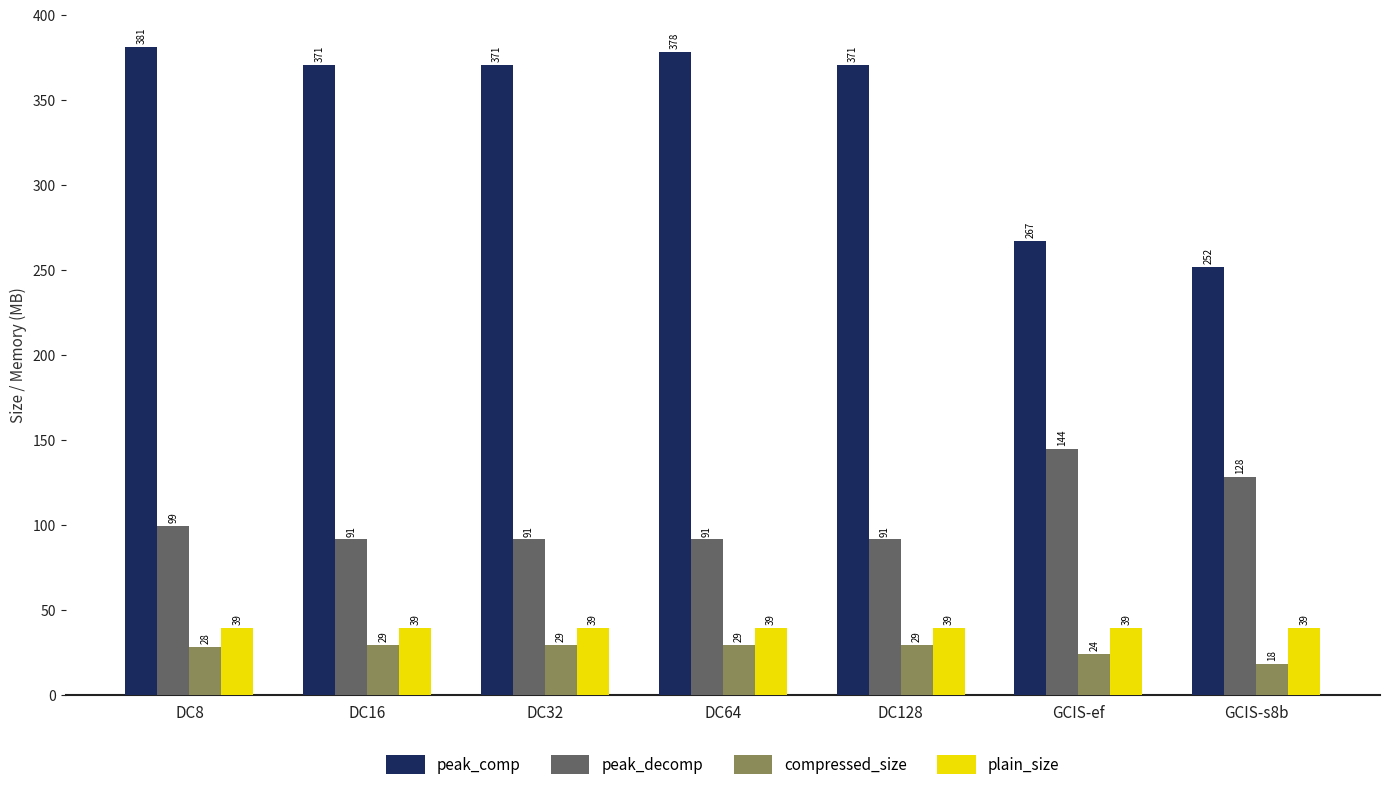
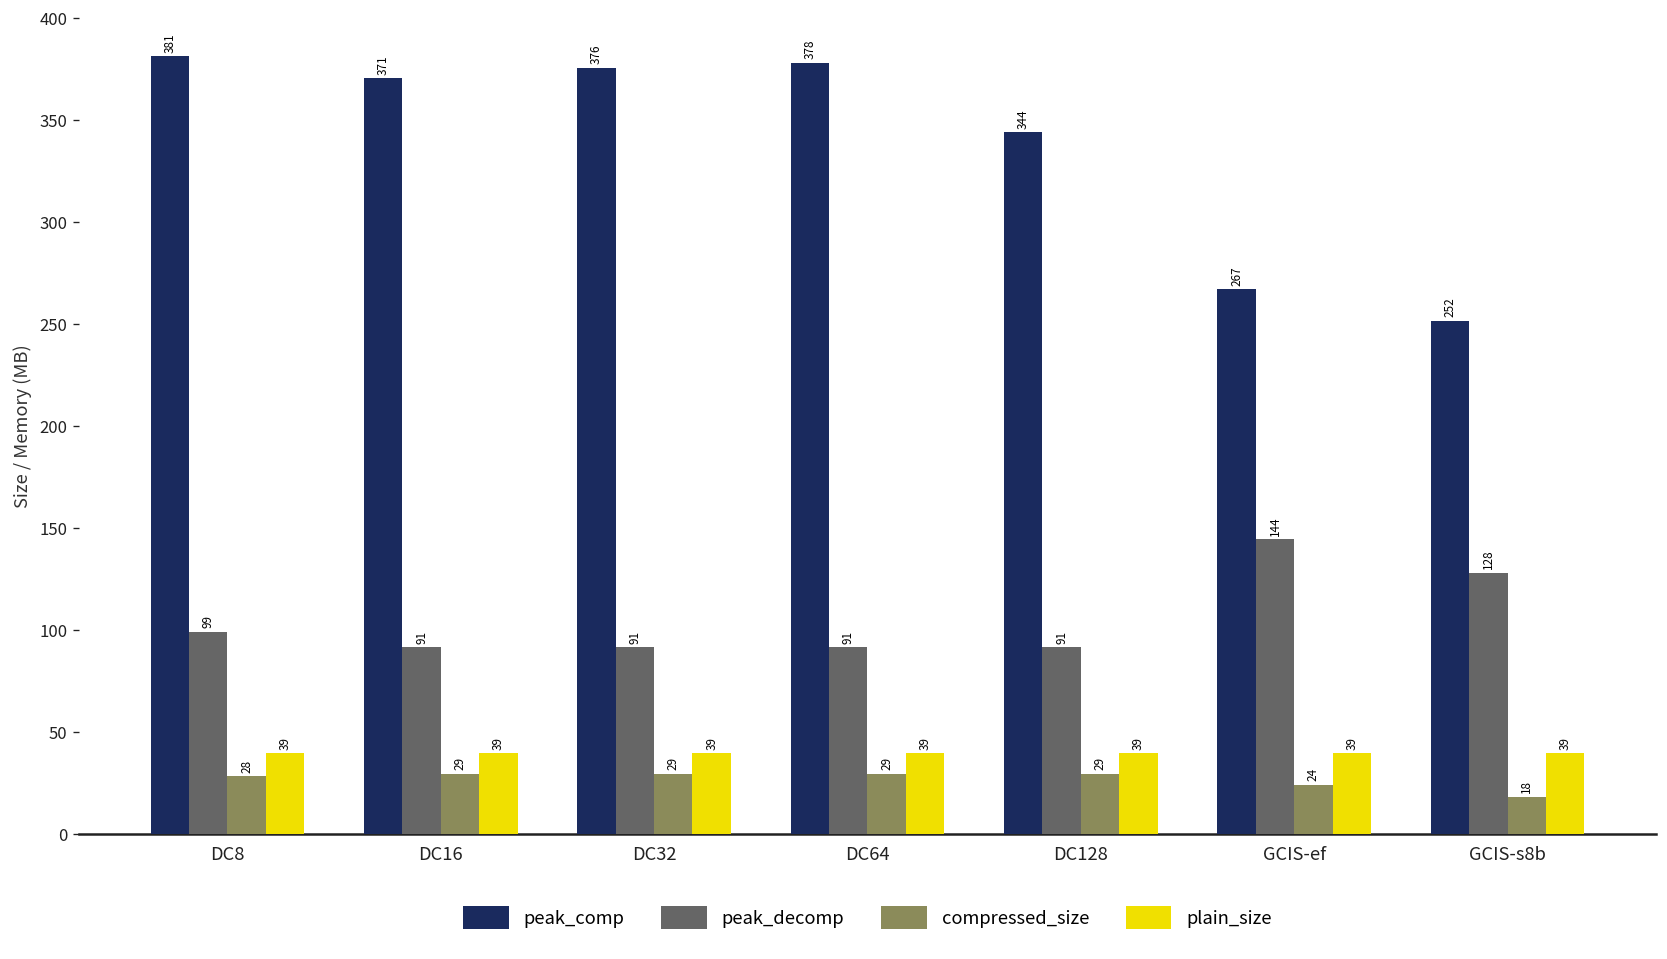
peak_comp, DC32: 371 -> 376
peak_comp, DC128: 371 -> 344
